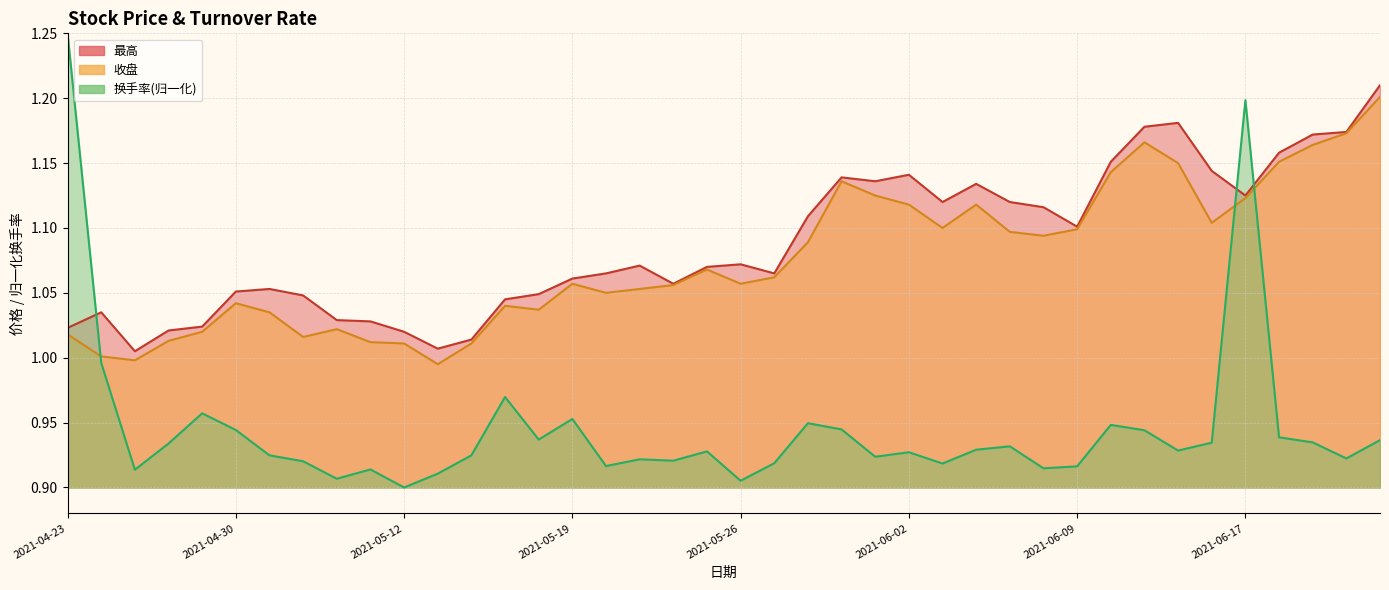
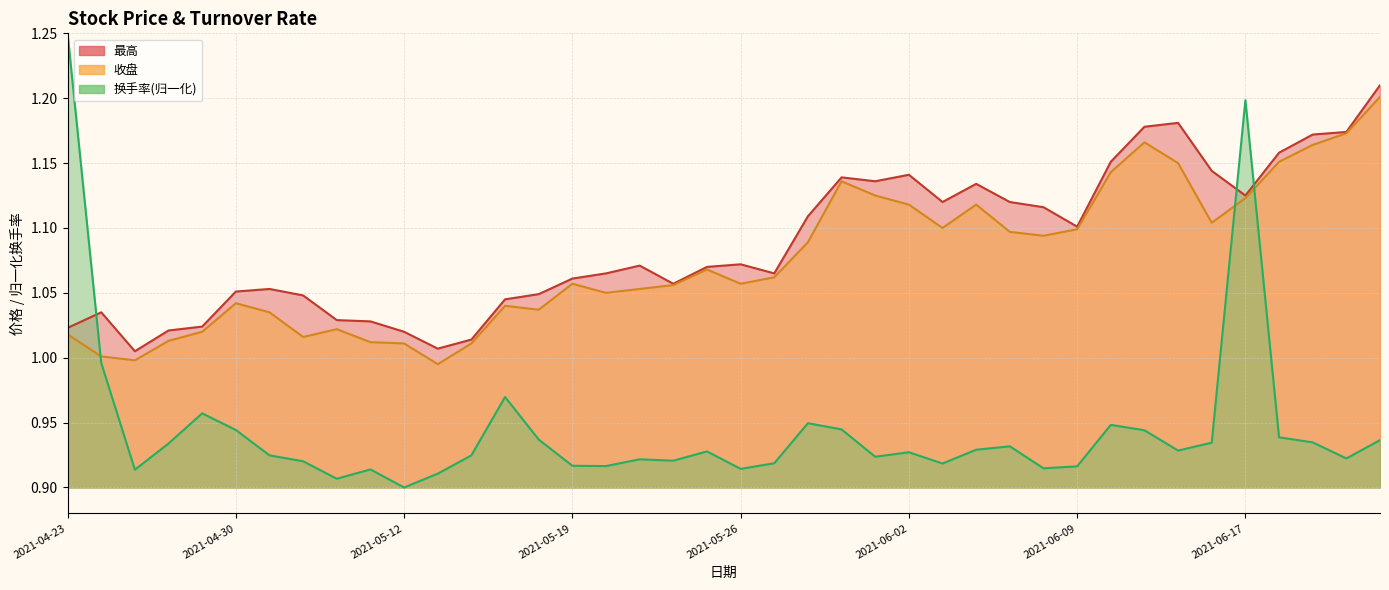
换手率(归一化), 2021-05-19: 0.953 -> 0.917
换手率(归一化), 2021-05-26: 0.905 -> 0.914
